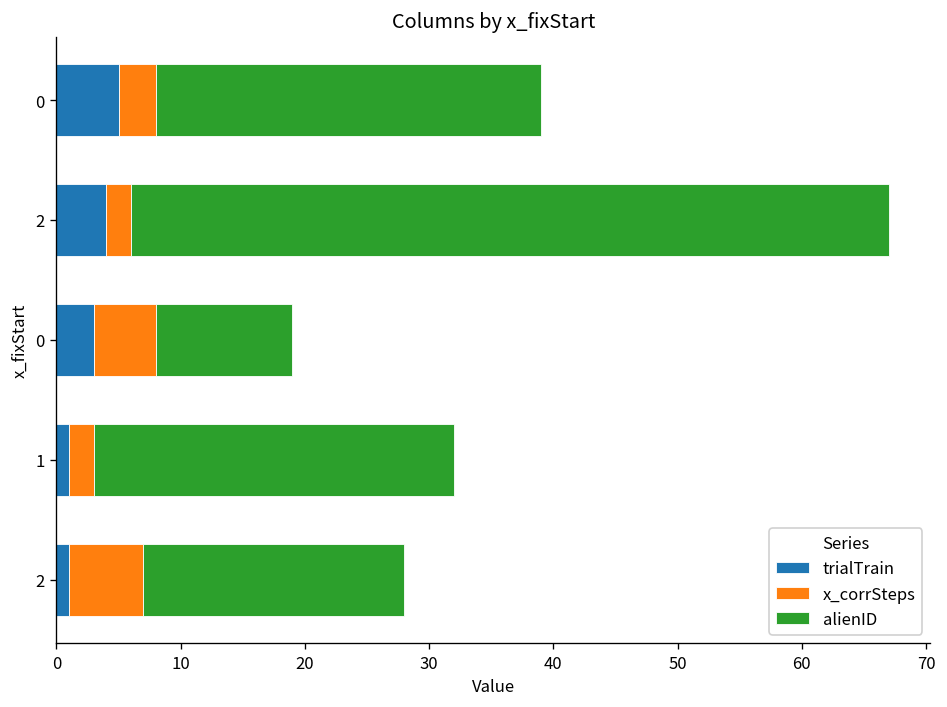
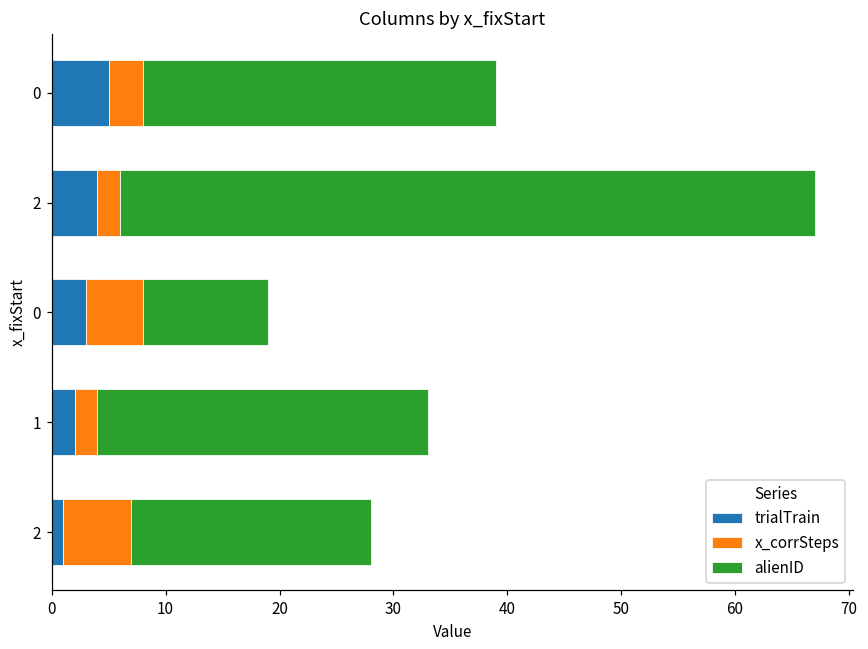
trialTrain, 1: 1 -> 2
